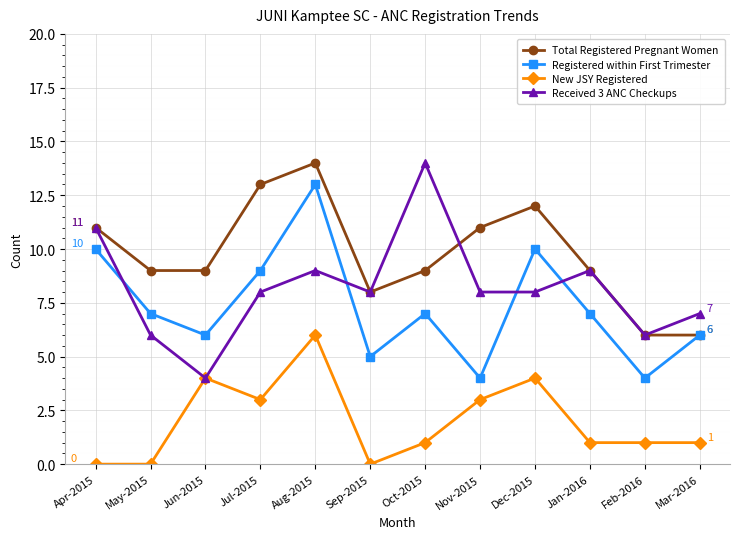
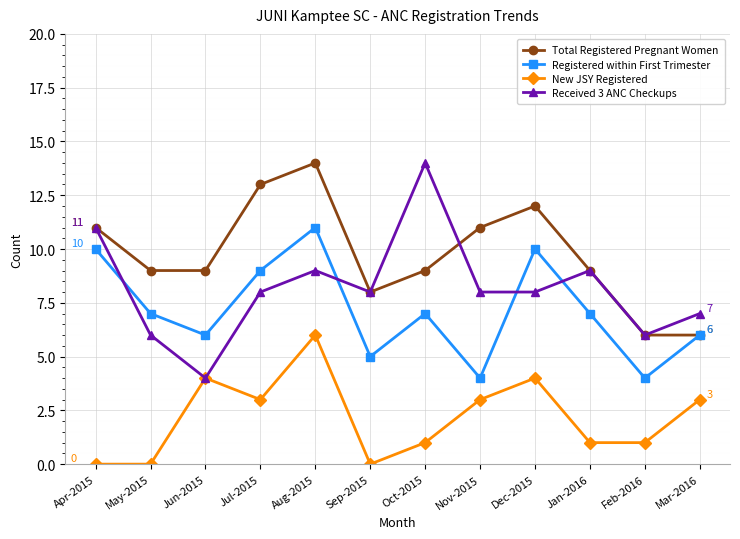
Registered within First Trimester, Aug-2015: 13 -> 11
New JSY Registered, Mar-2016: 1 -> 3
